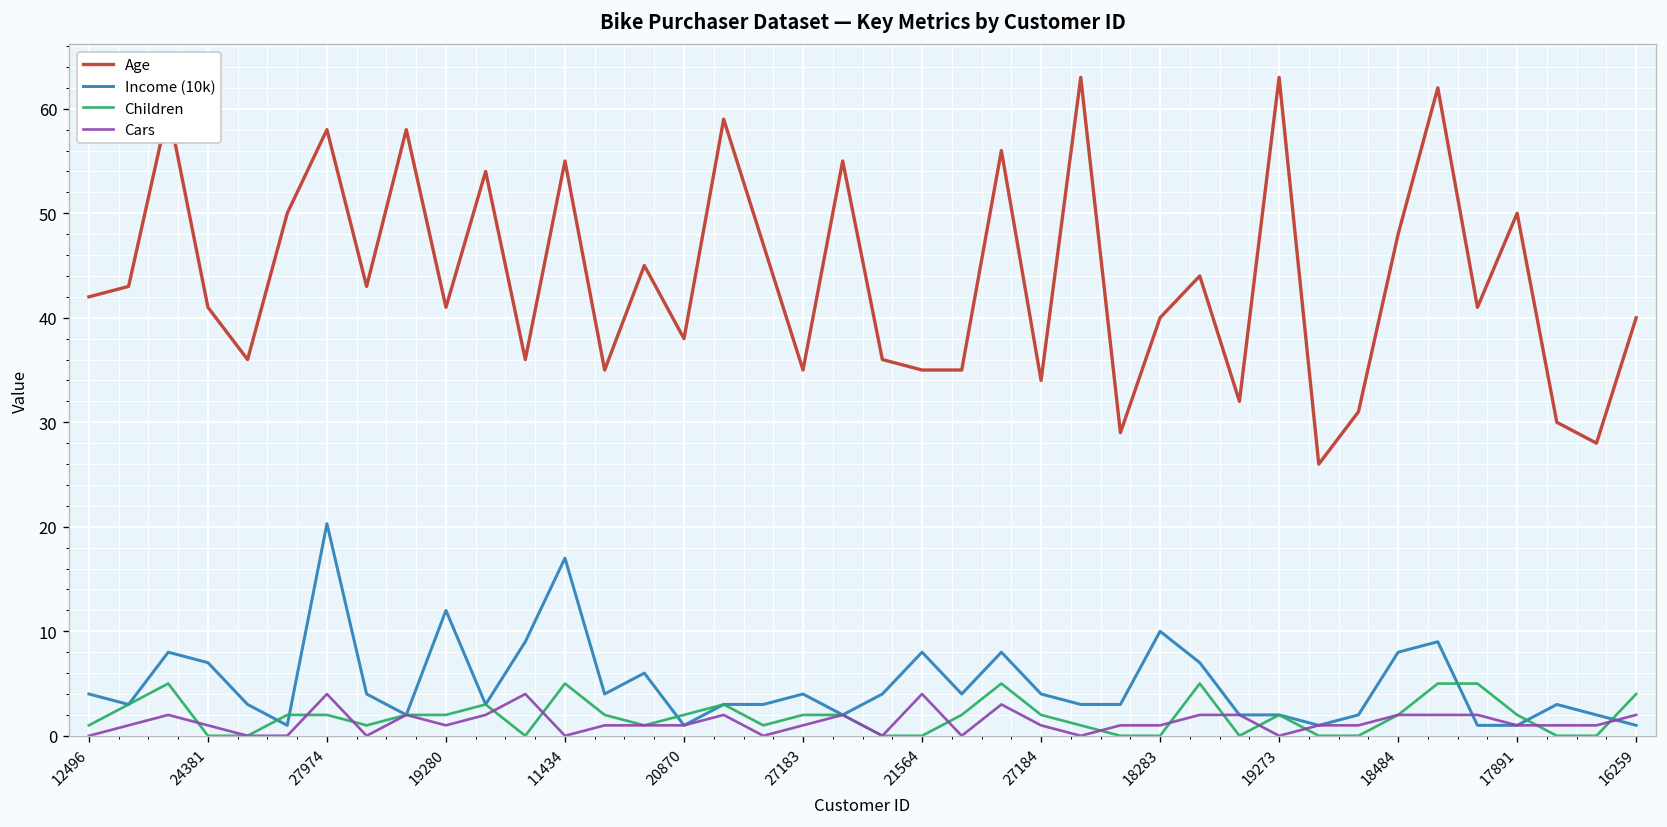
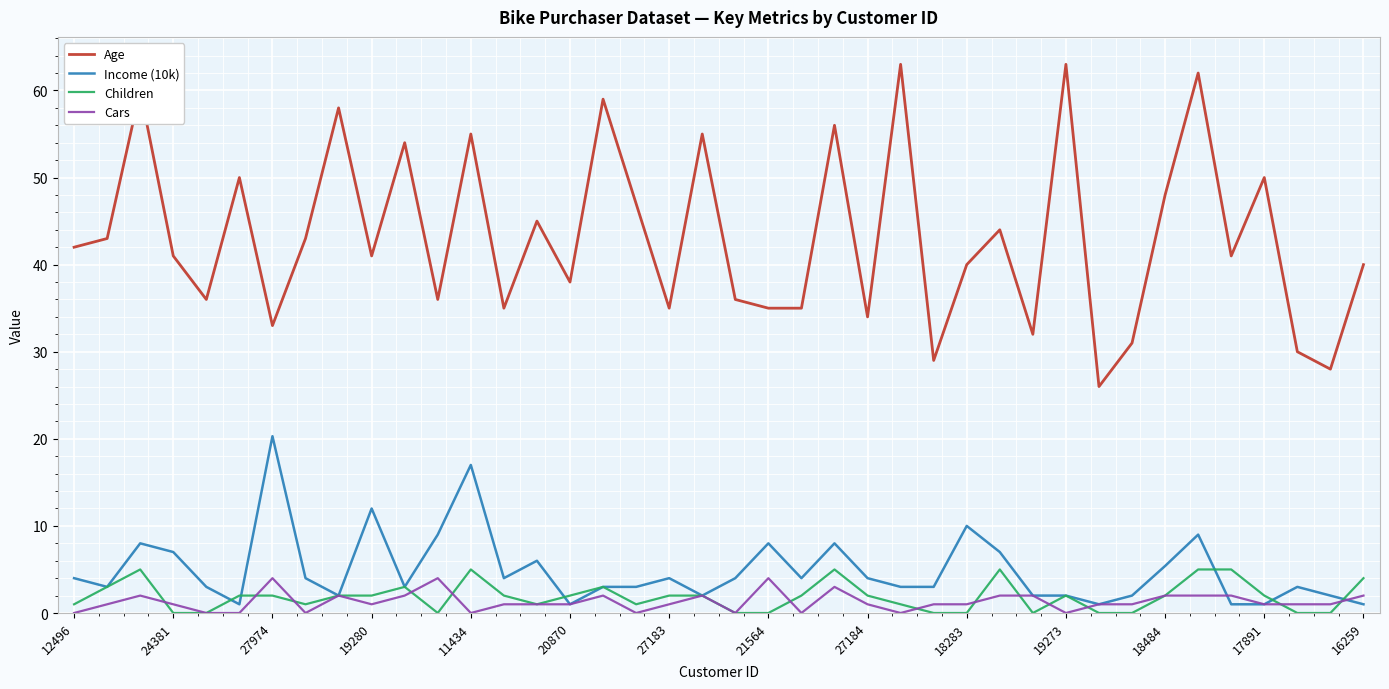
Age, 27974: 58 -> 33
Income (10k), 18484: 8 -> 5
